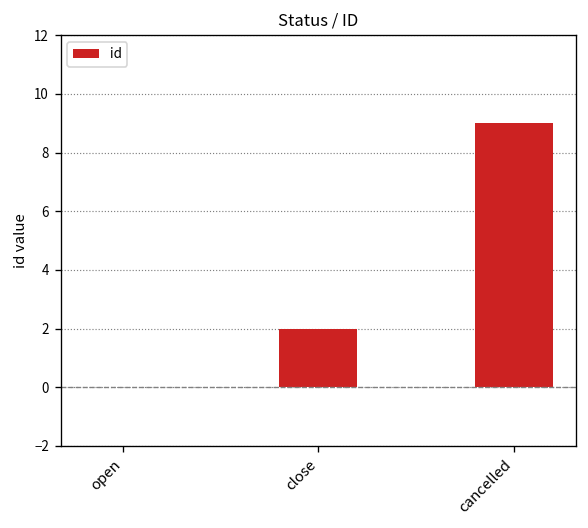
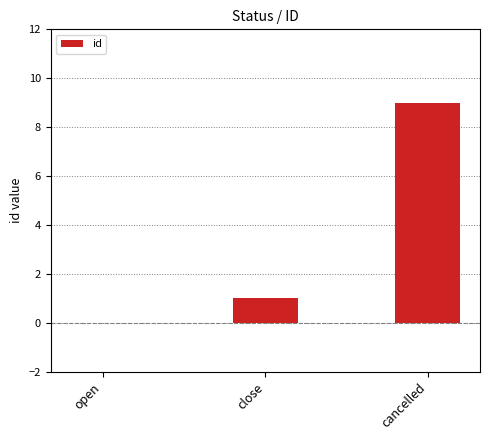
close: 2 -> 1
